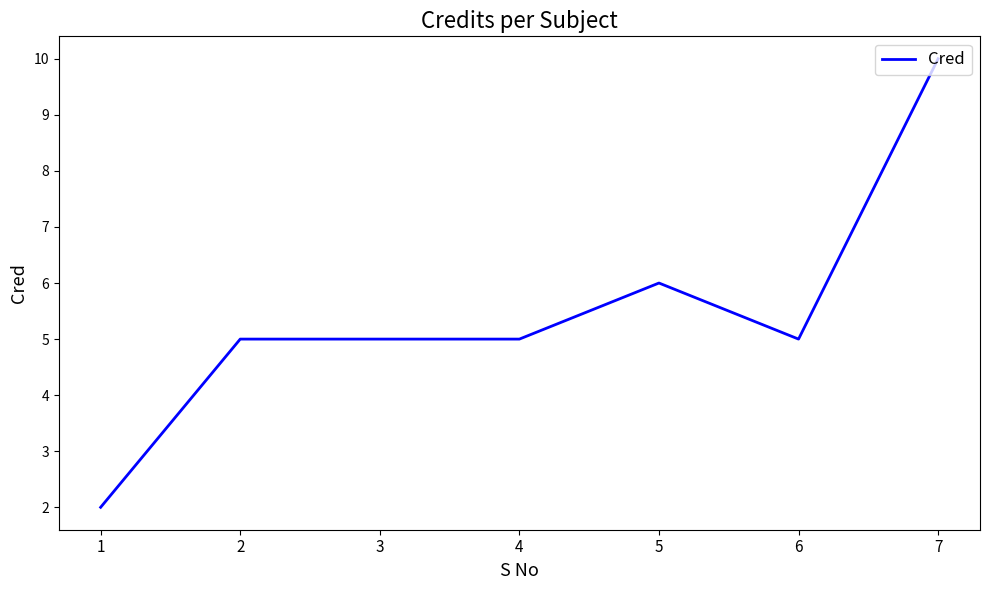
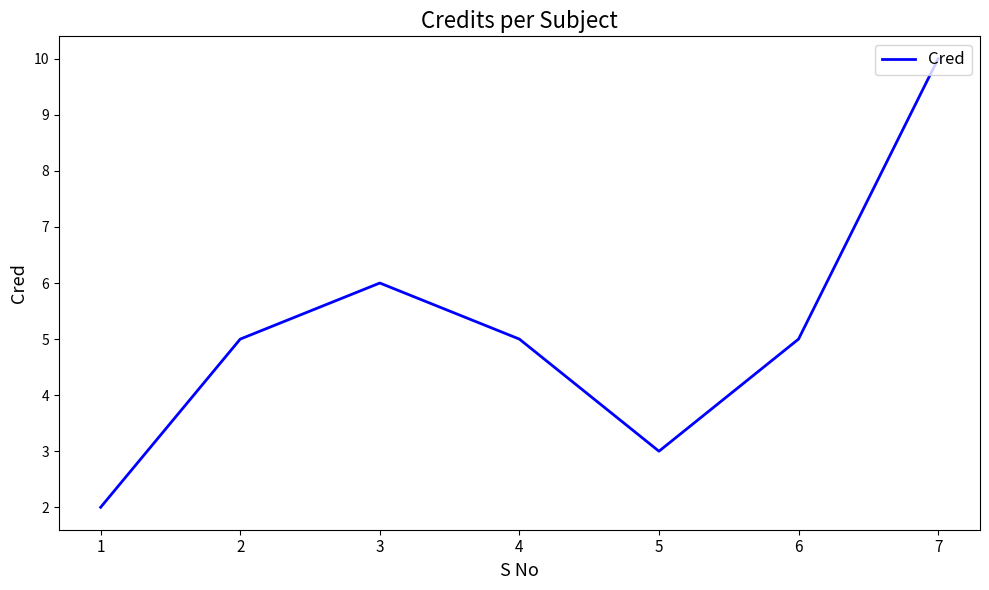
3: 5 -> 6
5: 6 -> 3
